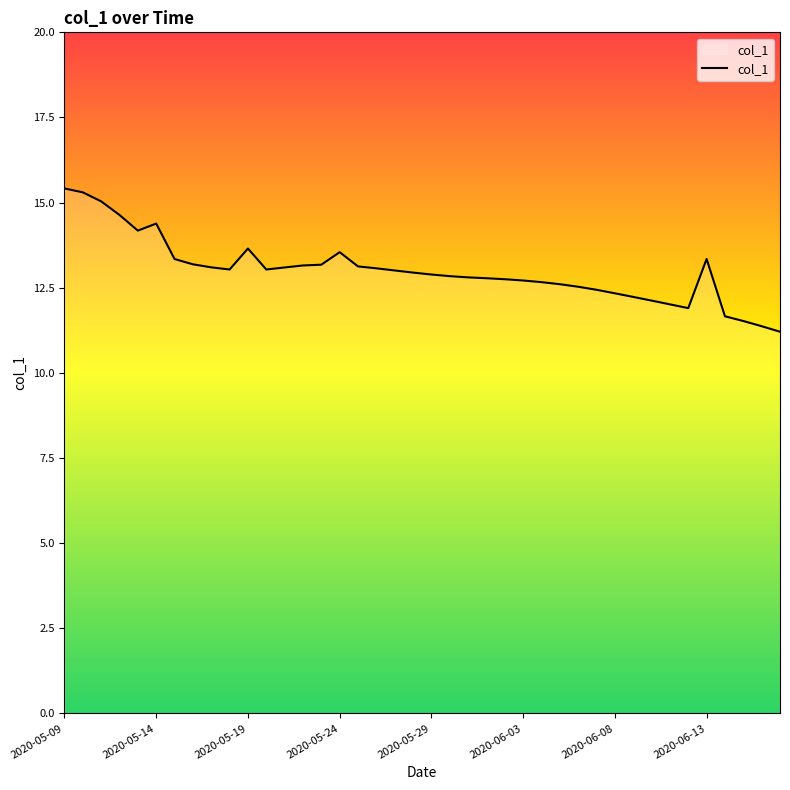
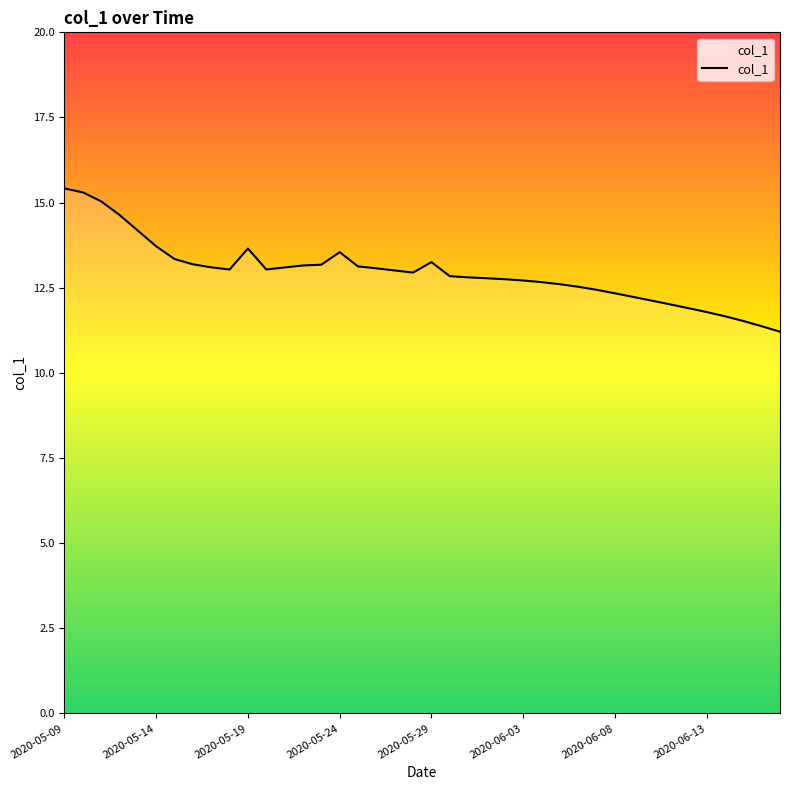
2020-05-14: 14.4 -> 13.7
2020-05-29: 12.9 -> 13.3
2020-06-13: 13.3 -> 11.8
